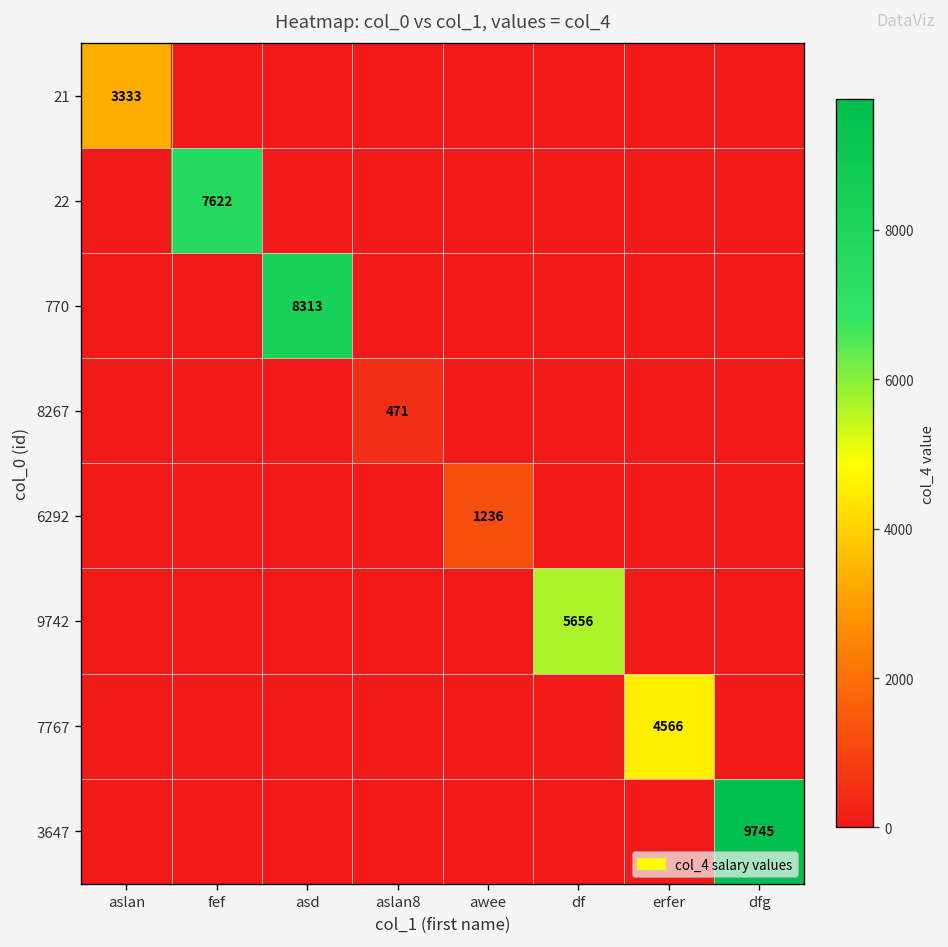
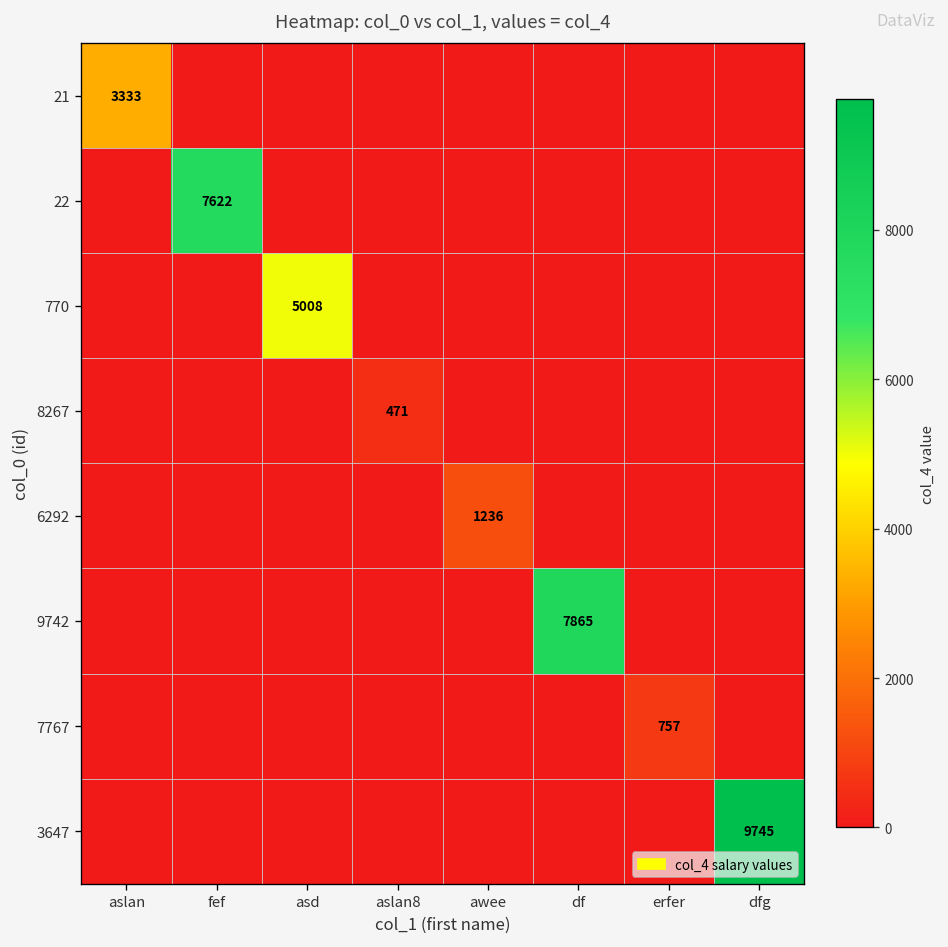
770, asd: 8313 -> 5008
9742, df: 5656 -> 7865
7767, erfer: 4566 -> 757
